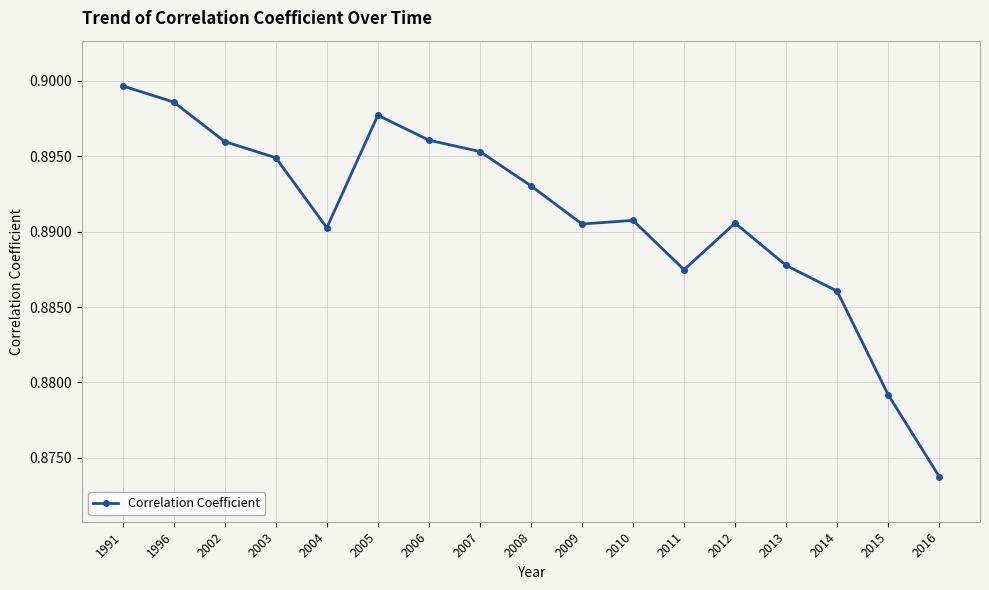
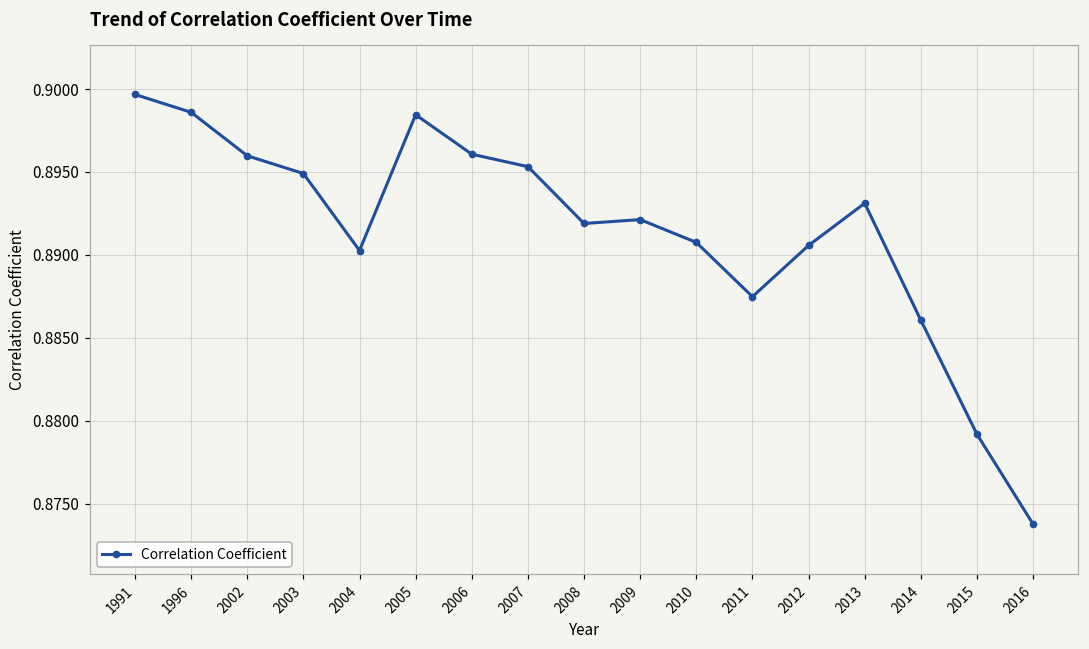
2005: 0.8977 -> 0.8985
2008: 0.8930 -> 0.8919
2009: 0.8905 -> 0.8921
2013: 0.8878 -> 0.8931
